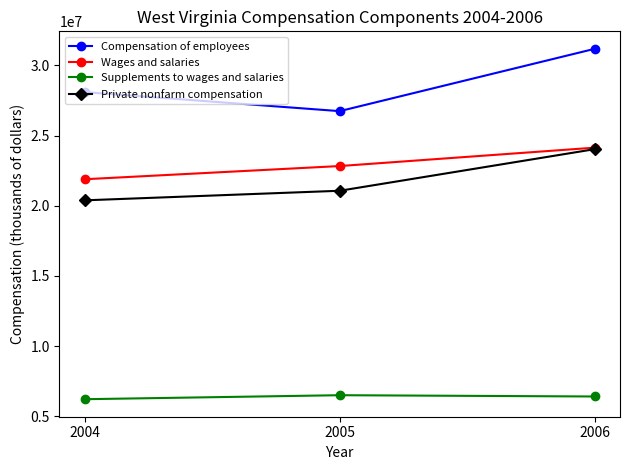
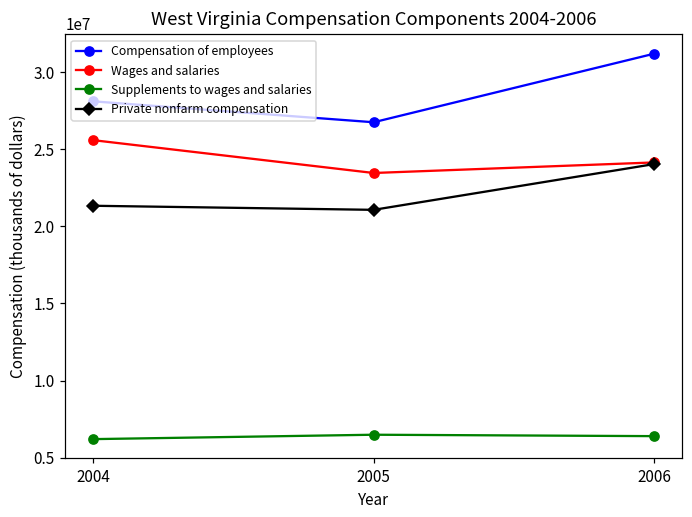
Wages and salaries, 2004: 21900000 -> 25600000
Private nonfarm compensation, 2004: 20400000 -> 21300000
Wages and salaries, 2005: 22800000 -> 23500000
